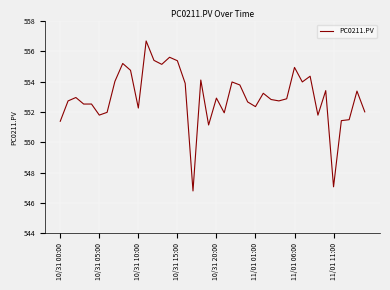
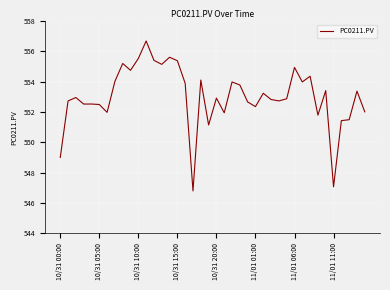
10/31 00:00: 551.4 -> 549.0
10/31 05:00: 551.8 -> 552.5
10/31 10:00: 552.3 -> 555.5
